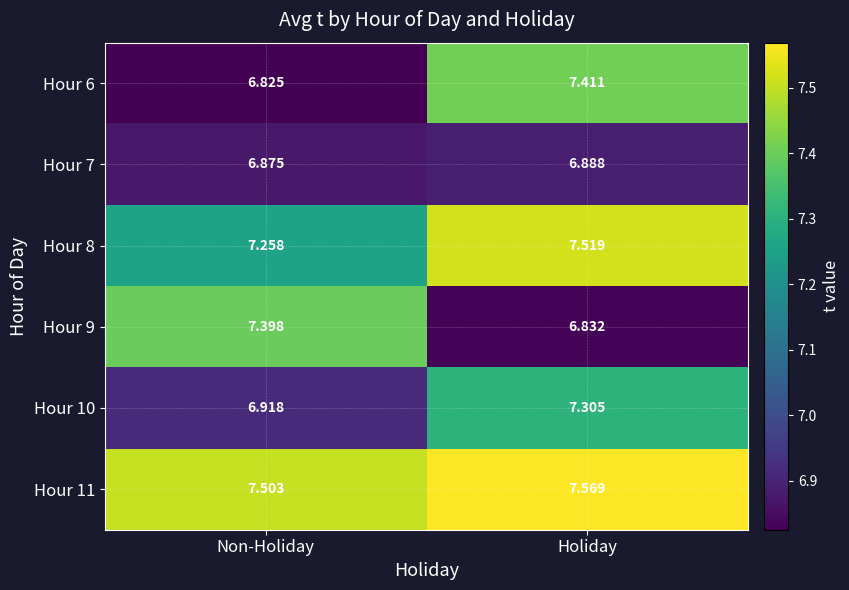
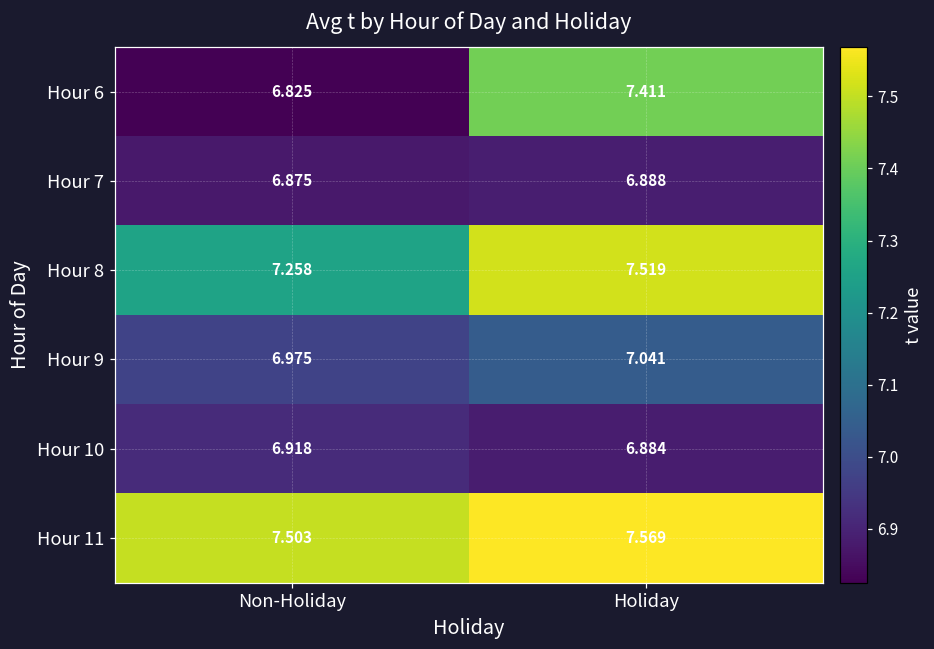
Hour 9, Non-Holiday: 7.398 -> 6.975
Hour 9, Holiday: 6.832 -> 7.041
Hour 10, Holiday: 7.305 -> 6.884
